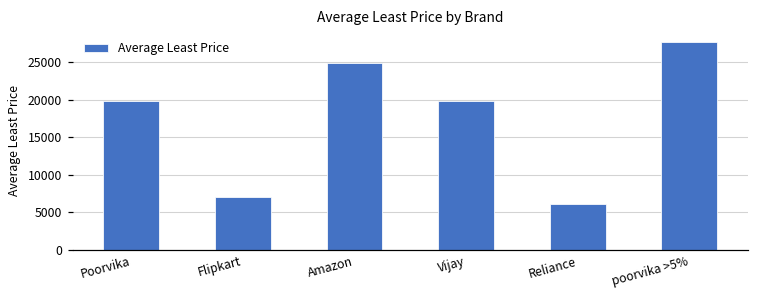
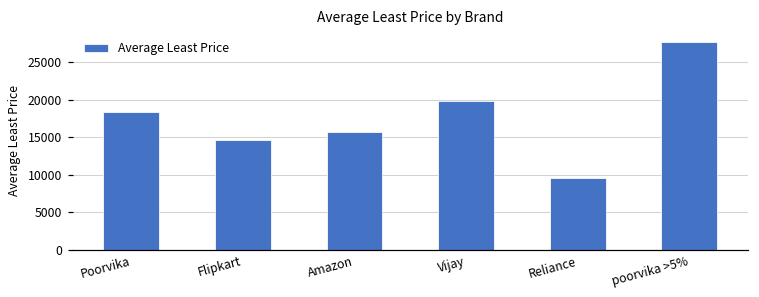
Poorvika: 20000 -> 18000
Flipkart: 7000 -> 15000
Amazon: 25000 -> 16000
Reliance: 6000 -> 10000
